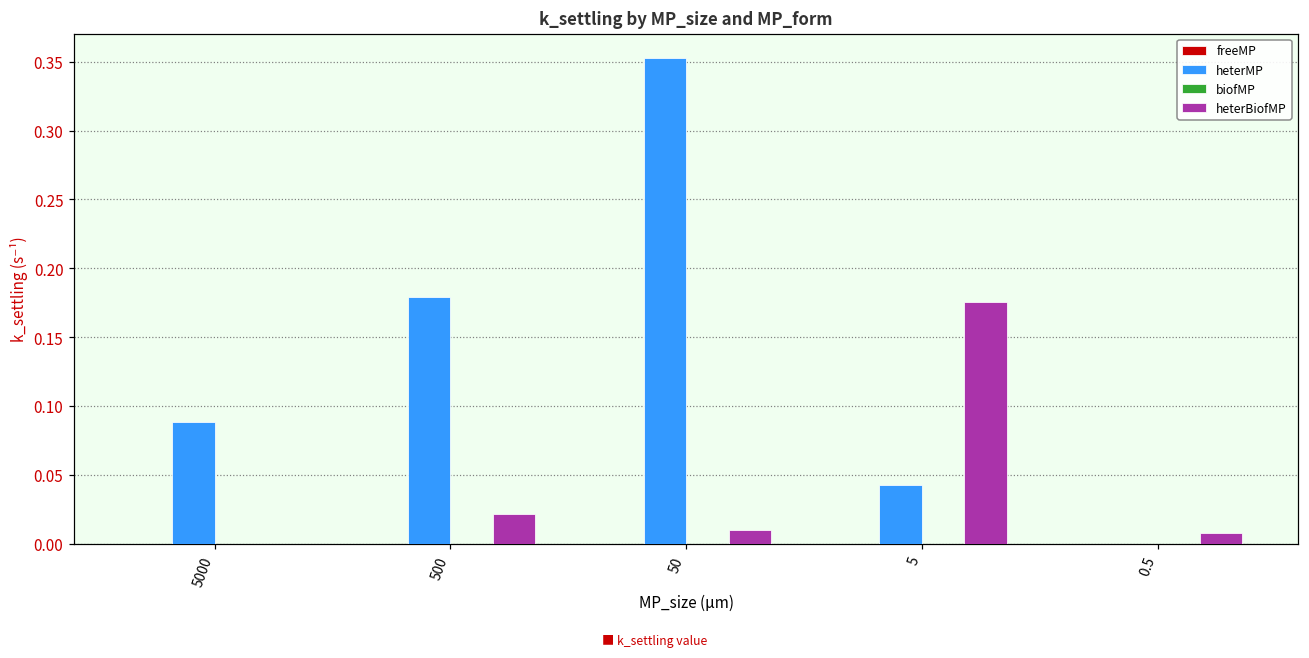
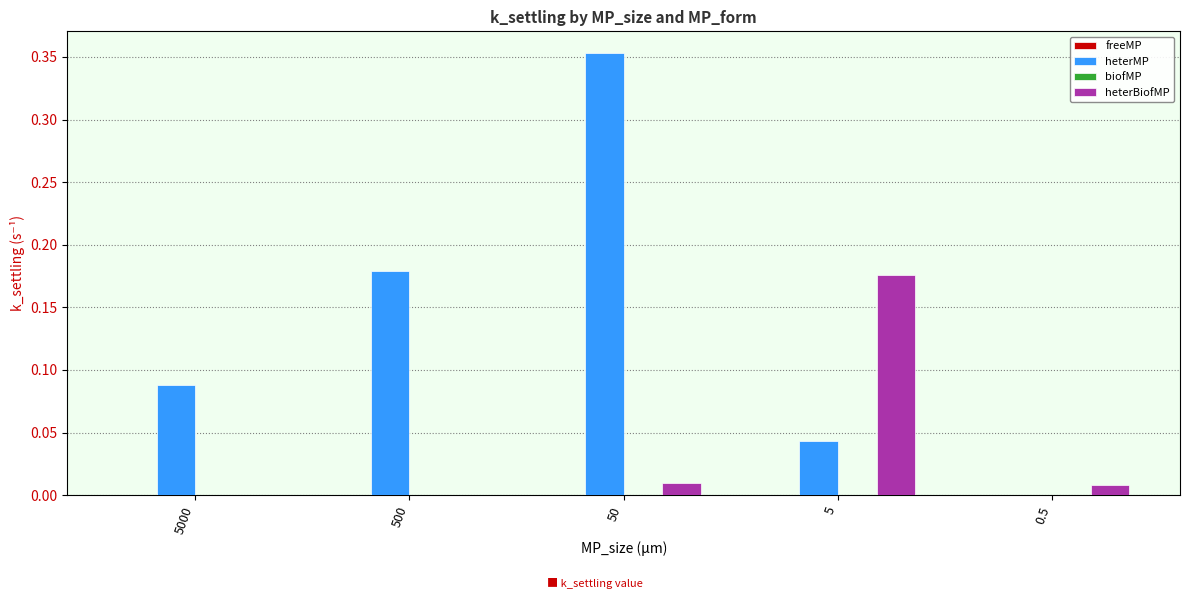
heterBiofMP, 500: 0.022 -> 0.000
